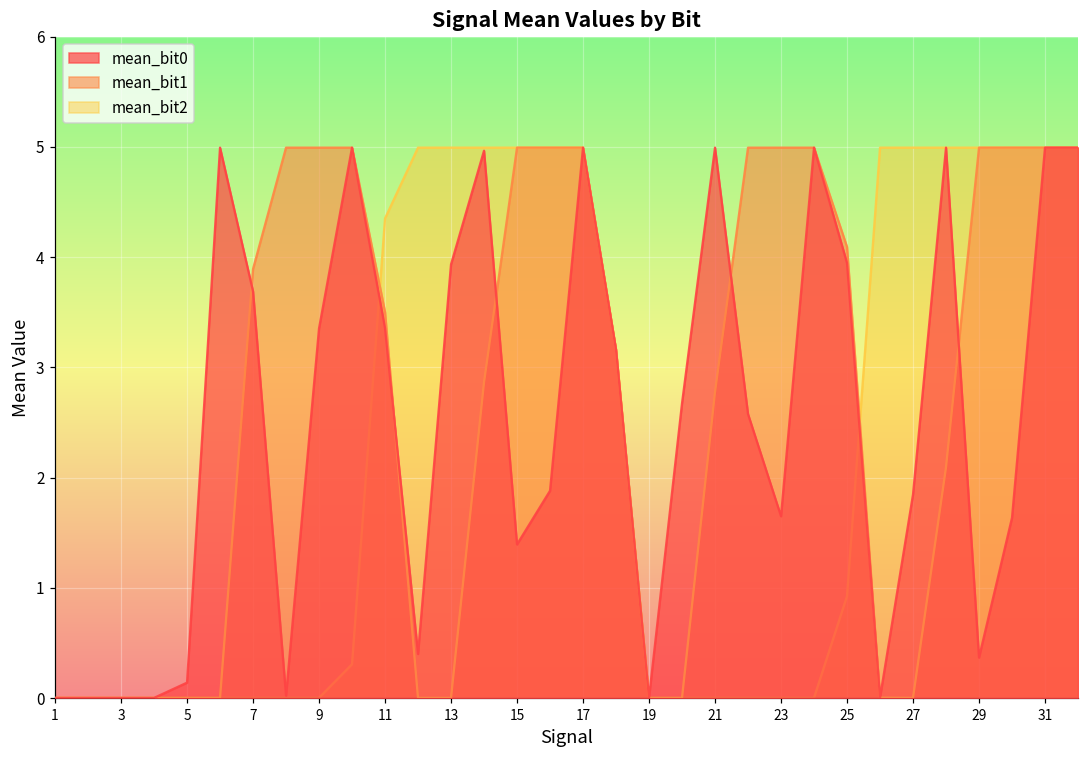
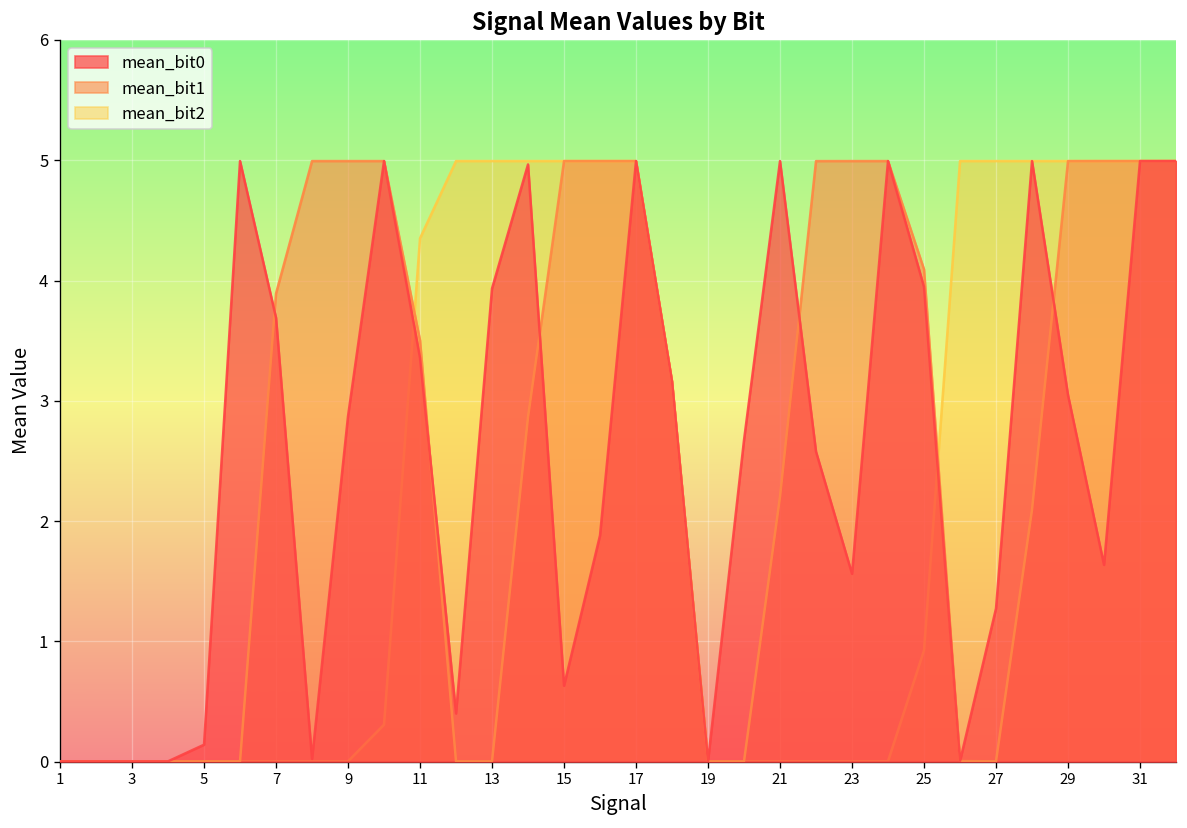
mean_bit0, 9: 3.35 -> 2.87
mean_bit0, 15: 1.39 -> 0.63
mean_bit1, 21: 2.78 -> 2.20
mean_bit0, 23: 1.65 -> 1.56
mean_bit0, 27: 1.85 -> 1.27
mean_bit0, 29: 0.37 -> 3.05
